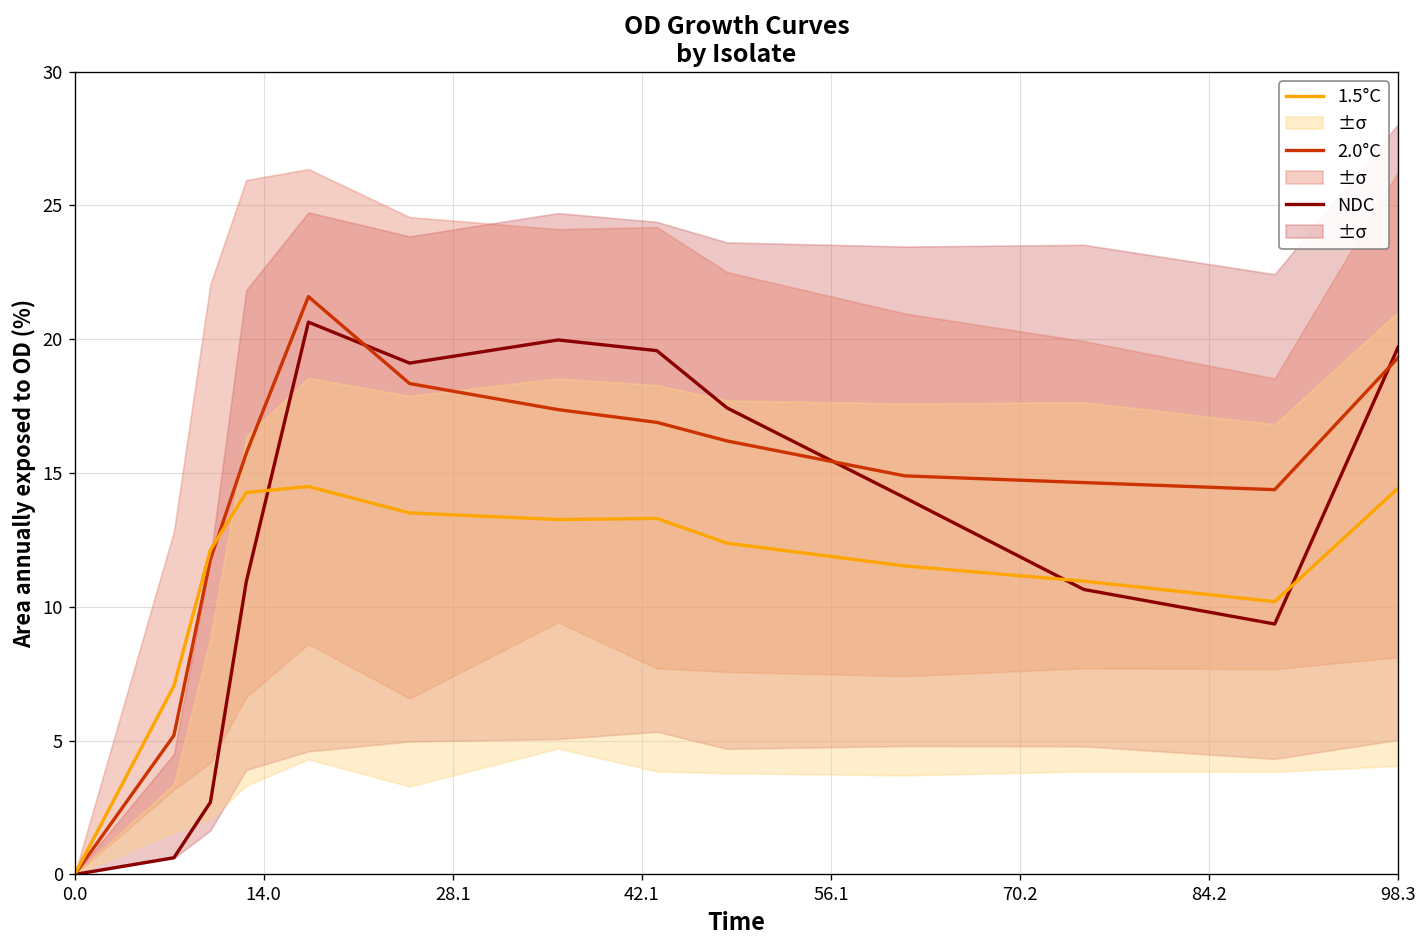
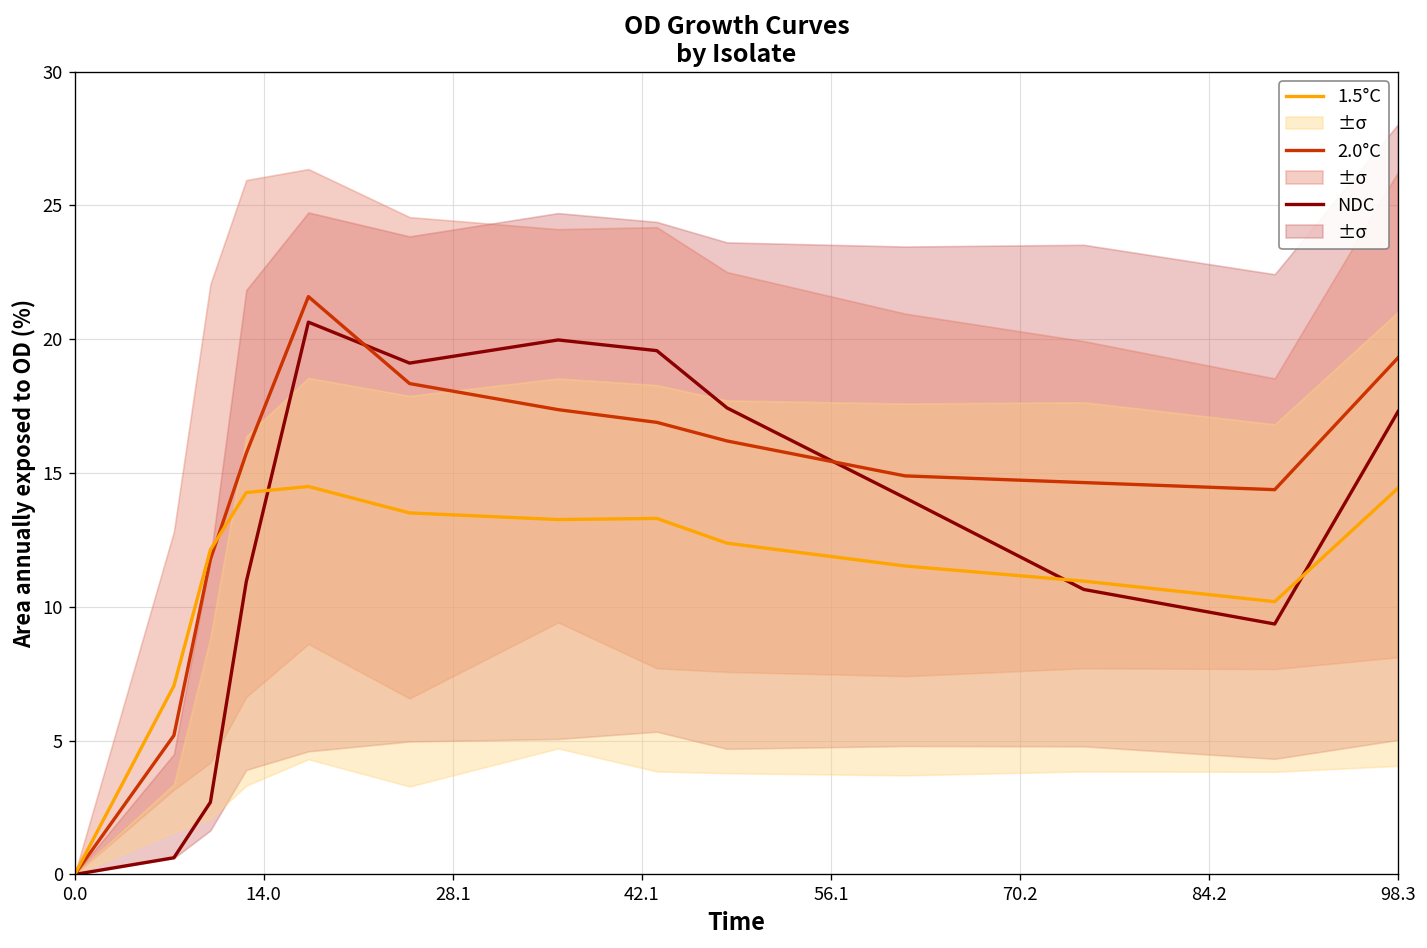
NDC, 98.3: 19.7 -> 17.3
